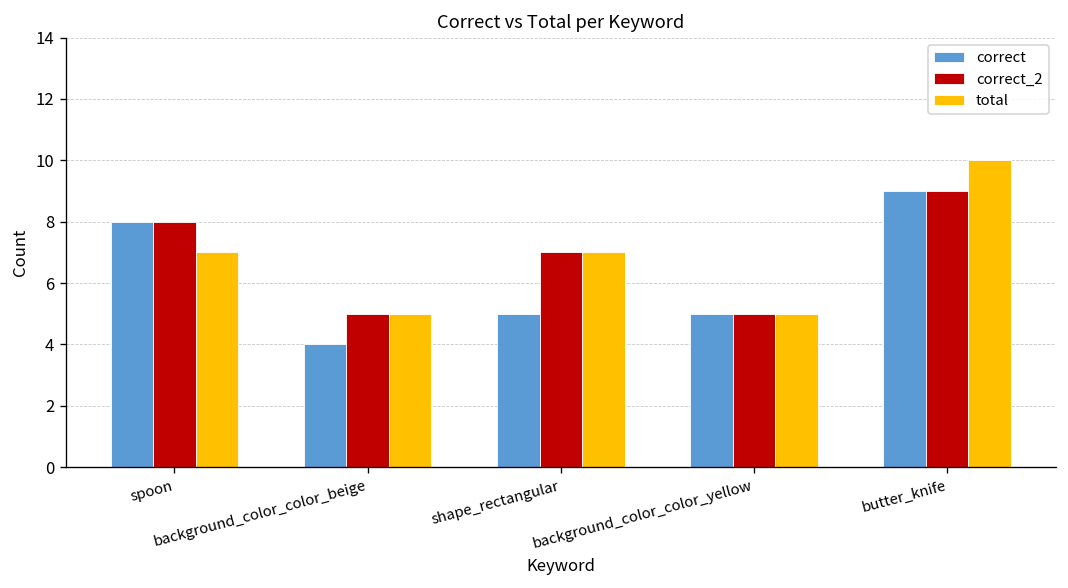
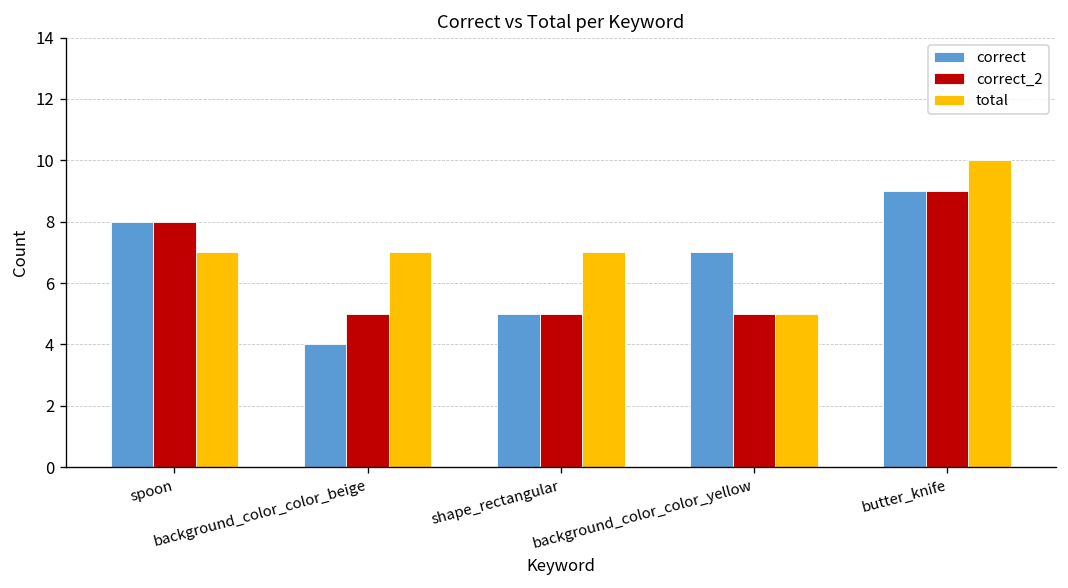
total, background_color_color_beige: 5 -> 7
correct_2, shape_rectangular: 7 -> 5
correct, background_color_color_yellow: 5 -> 7
